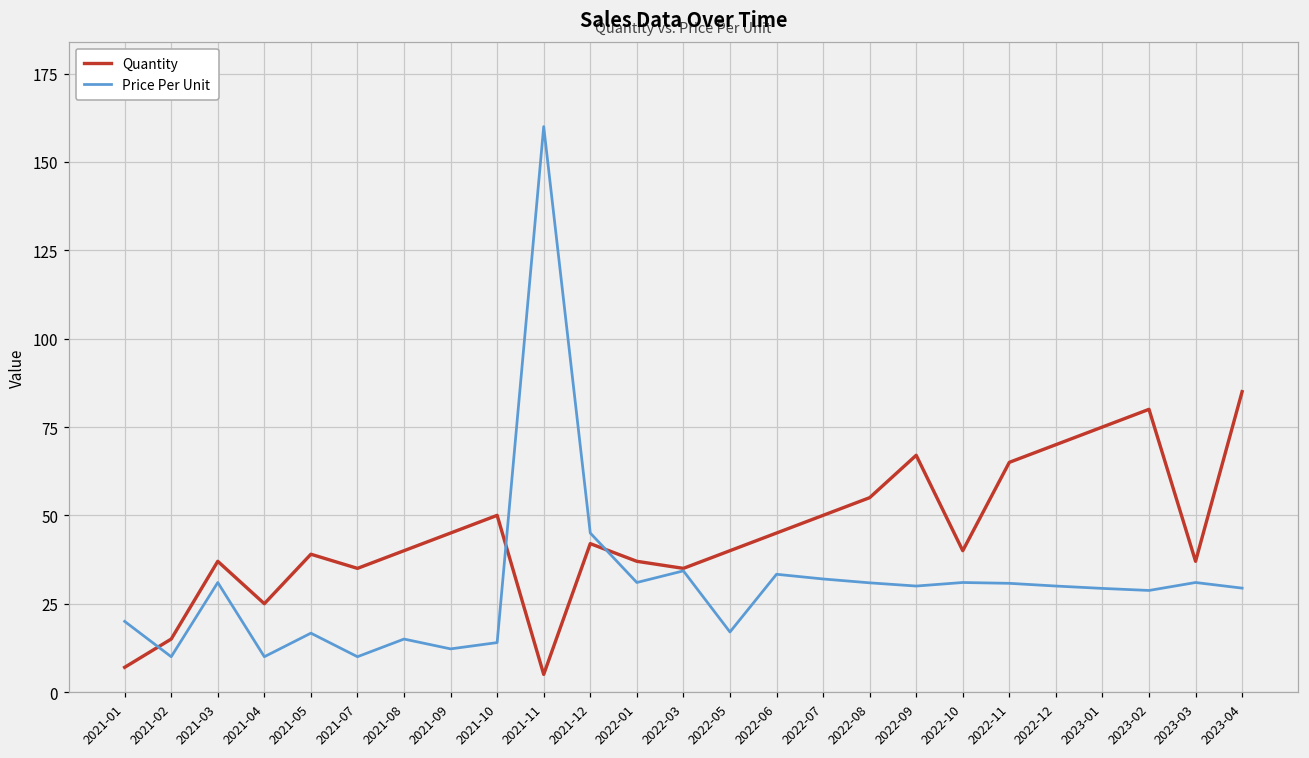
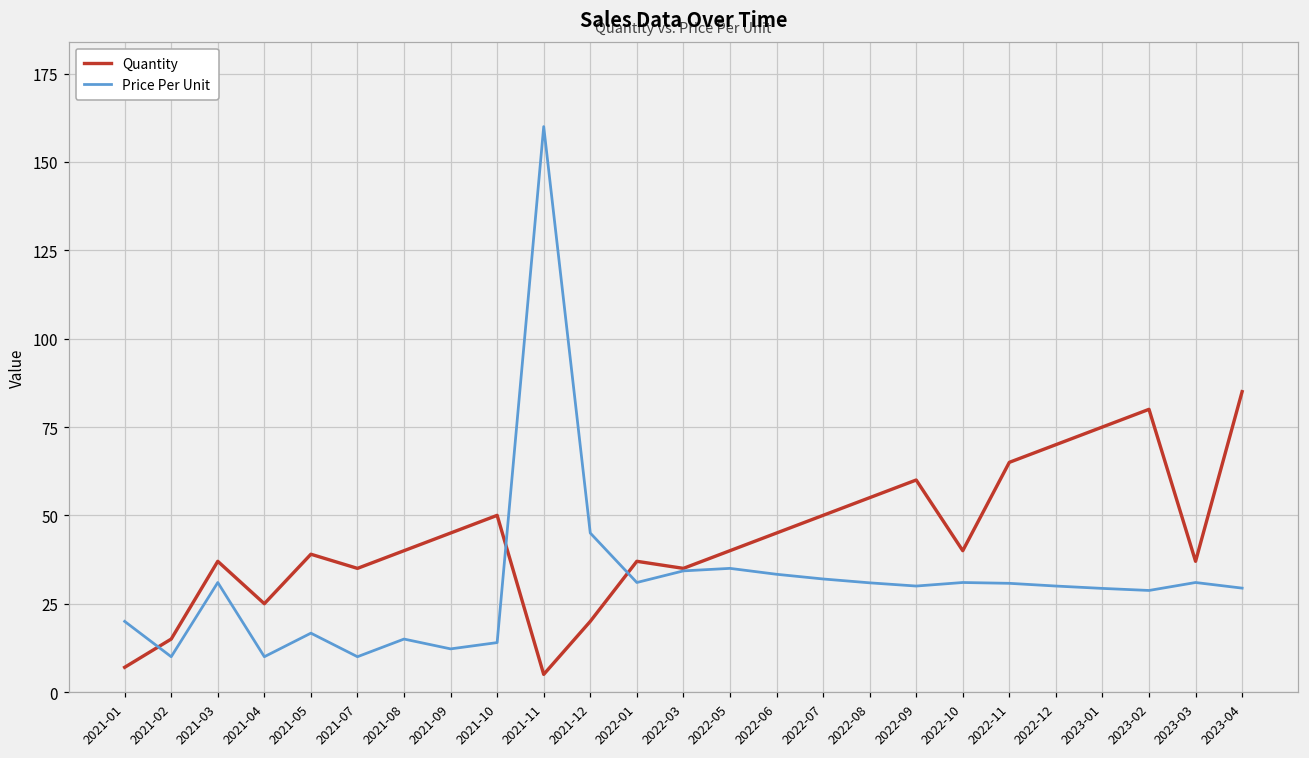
Quantity, 2021-12: 42 -> 20
Price Per Unit, 2022-05: 17 -> 35
Quantity, 2022-09: 67 -> 60
